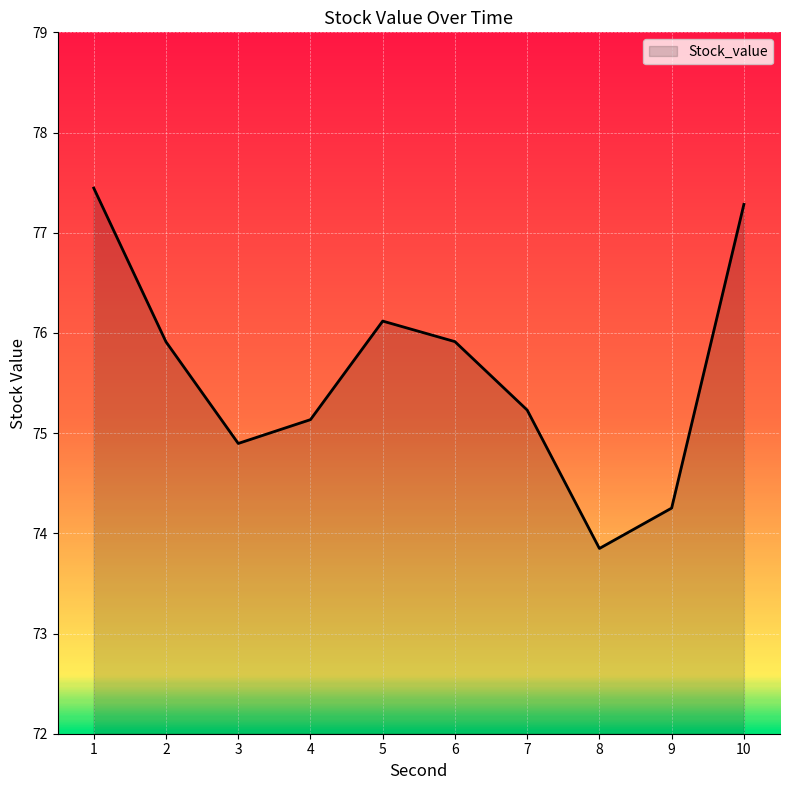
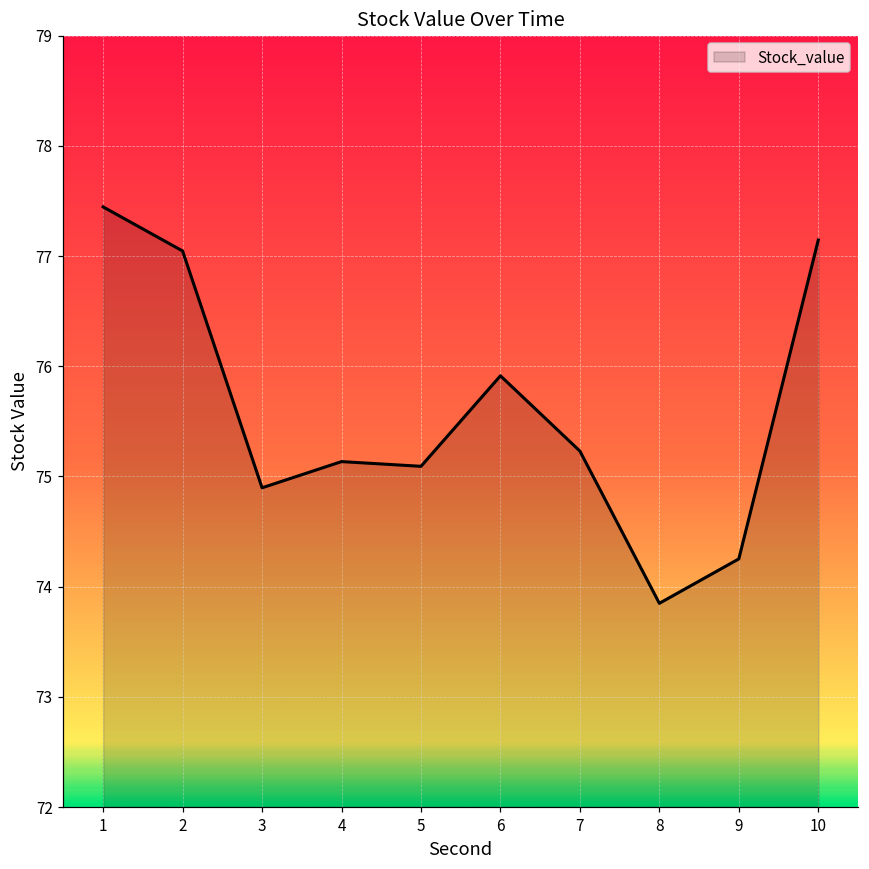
2: 75.91 -> 77.05
5: 76.12 -> 75.09
10: 77.28 -> 77.14
